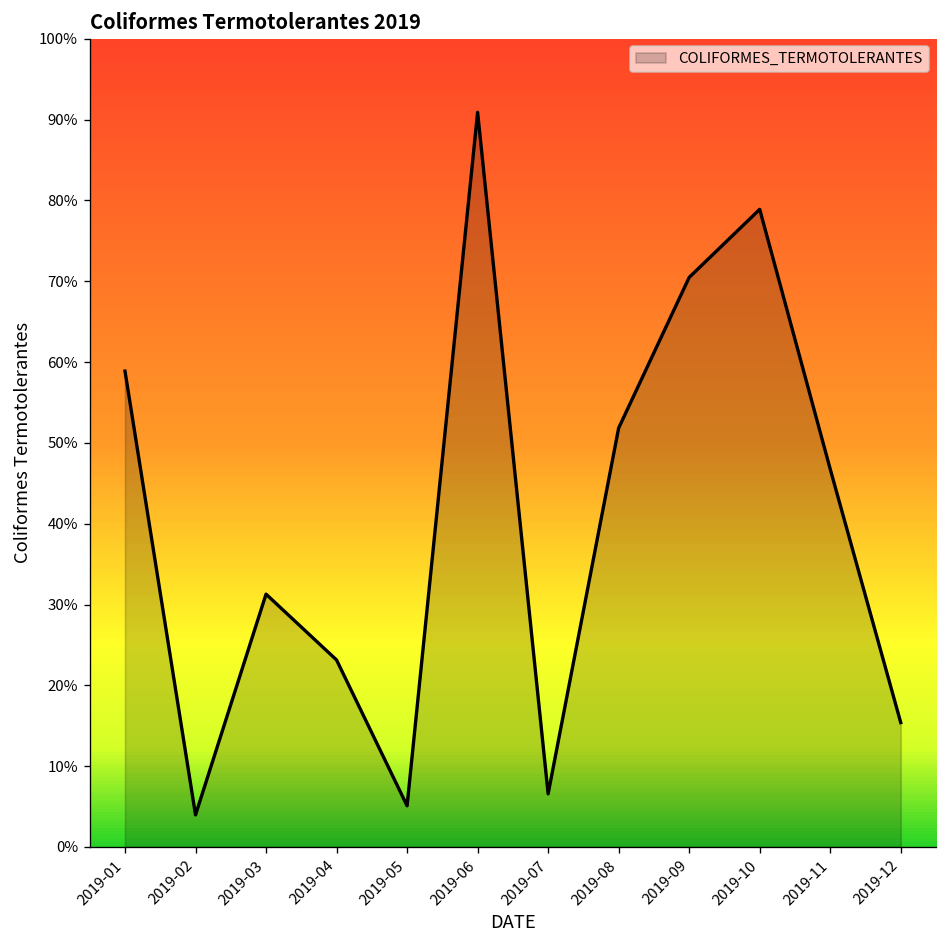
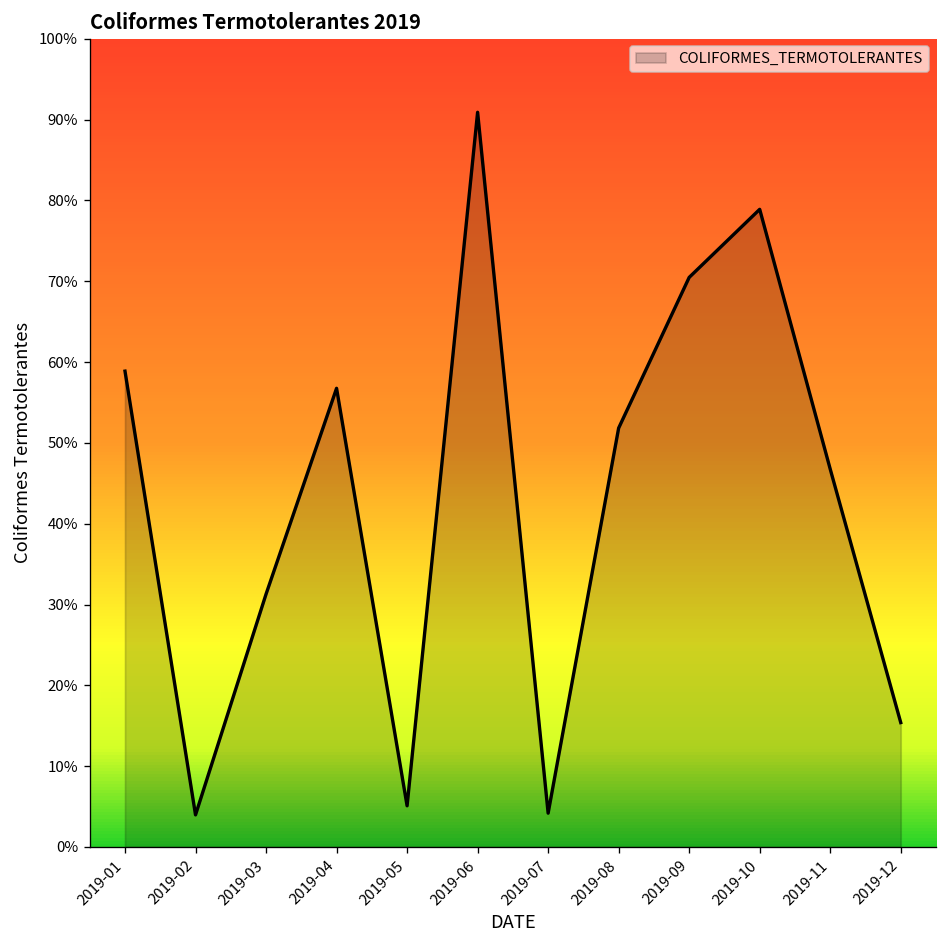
2019-04: 23% -> 57%
2019-07: 7% -> 4%
